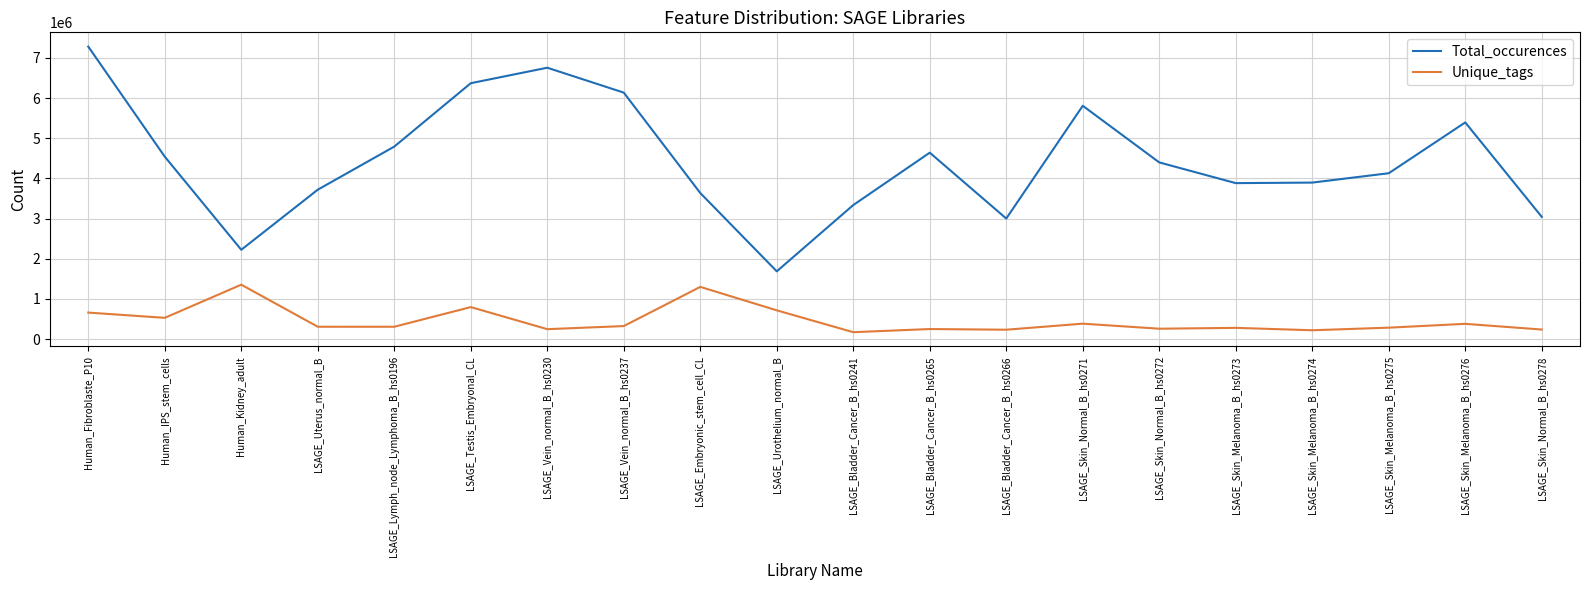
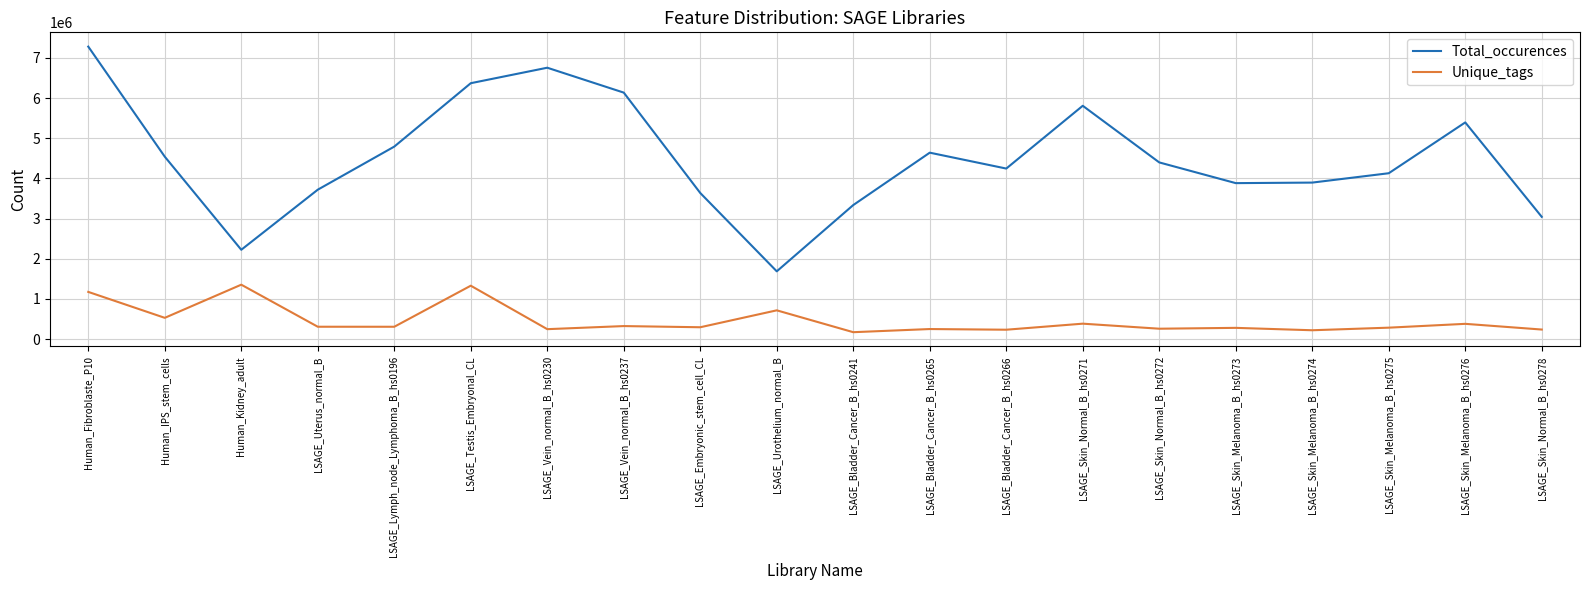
Unique_tags, Human_Fibroblaste_P10: 700000 -> 1200000
Unique_tags, LSAGE_Testis_Embryonal_CL: 800000 -> 1300000
Unique_tags, LSAGE_Embryonic_stem_cell_CL: 1300000 -> 300000
Total_occurences, LSAGE_Bladder_Cancer_B_hs0266: 3000000 -> 4200000
